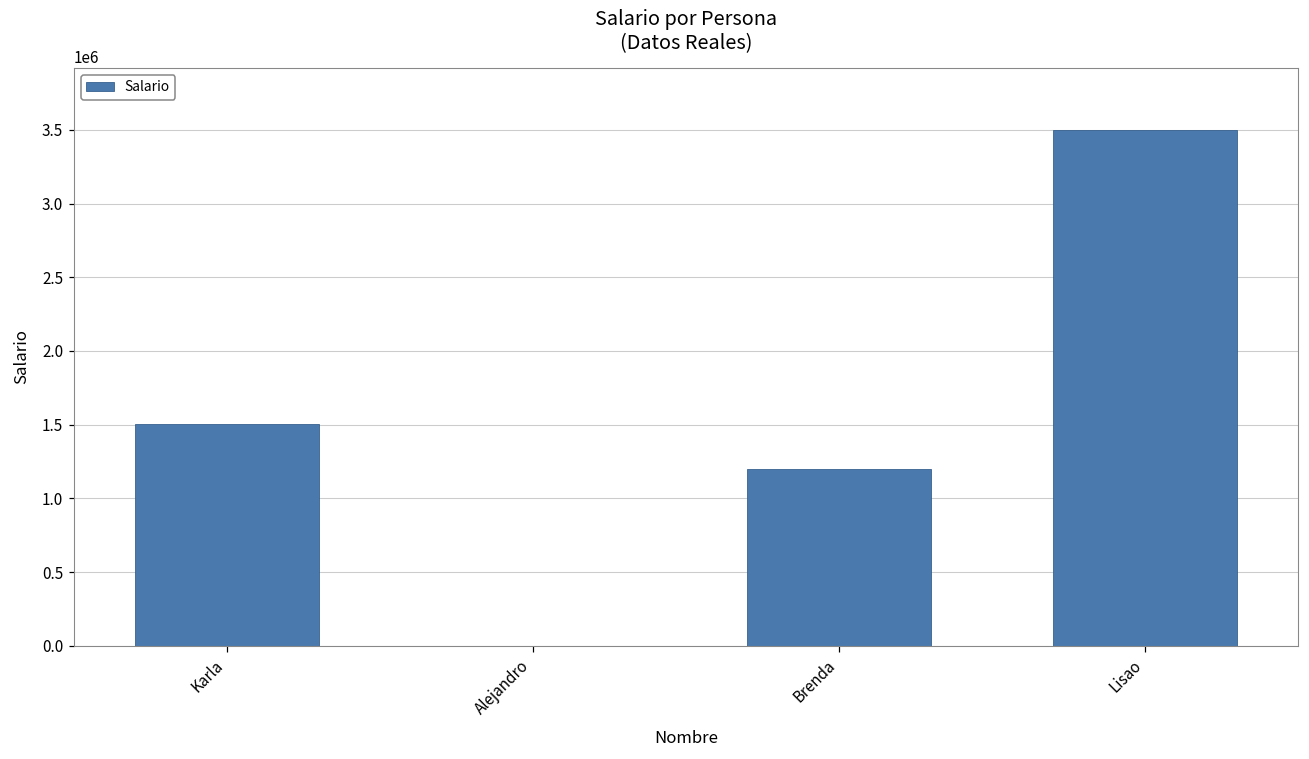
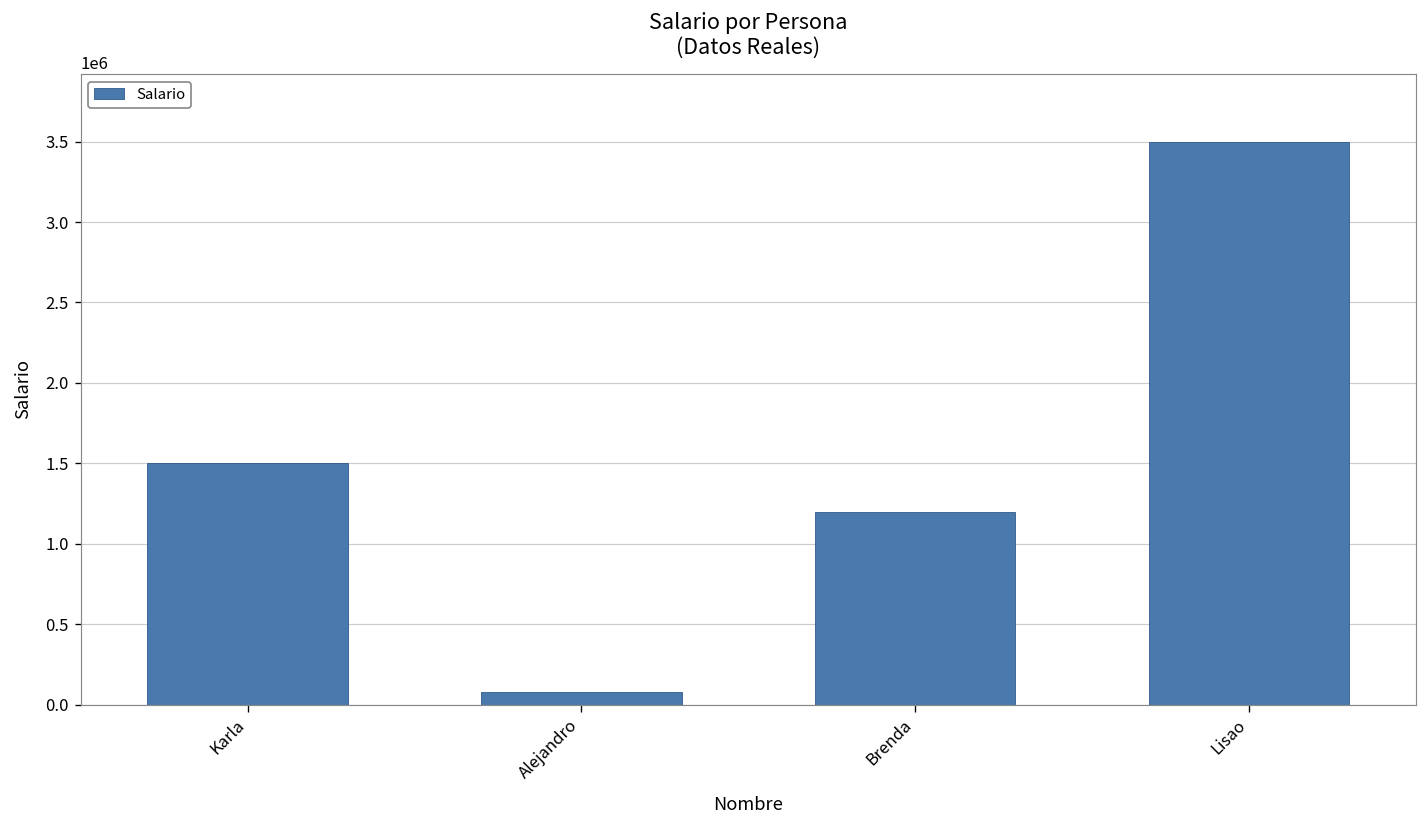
Alejandro: 0 -> 80000
